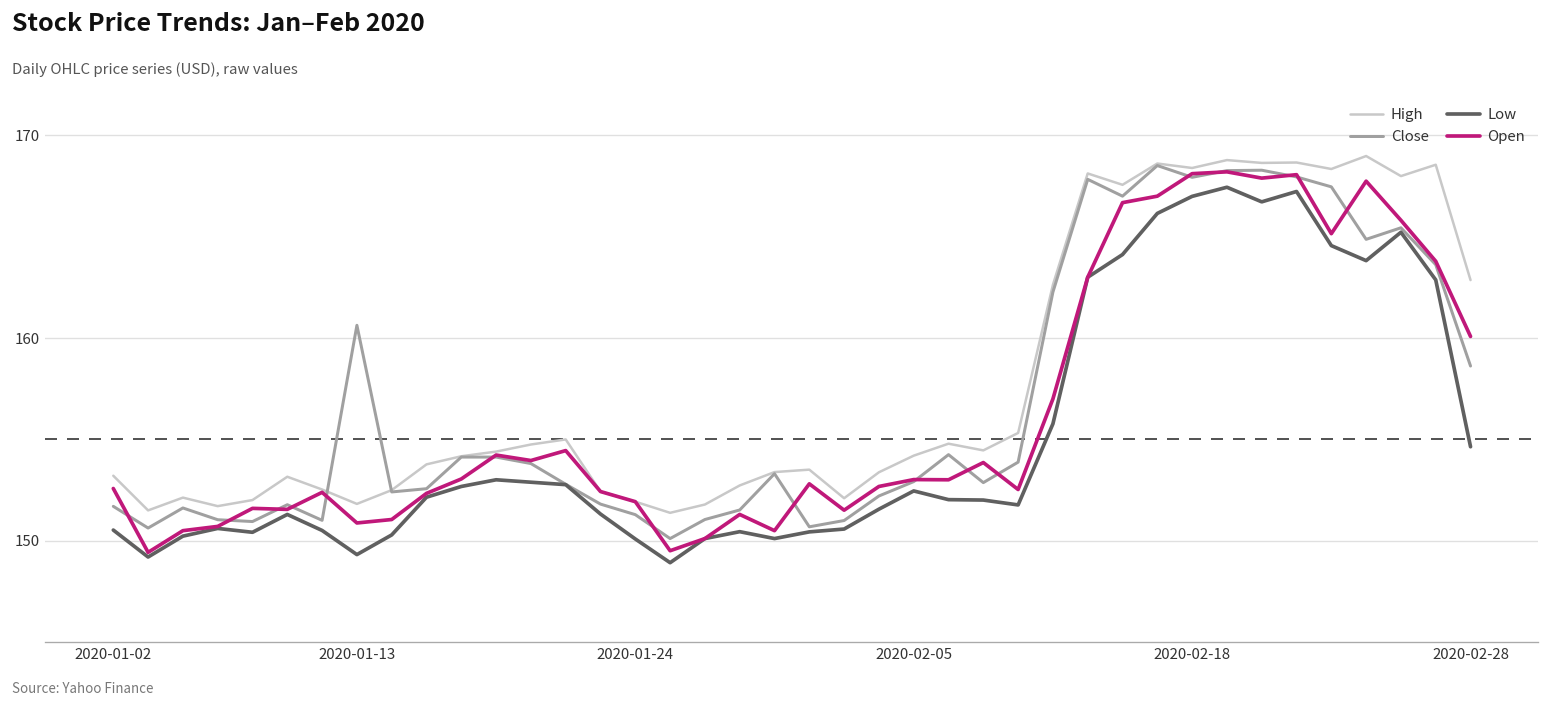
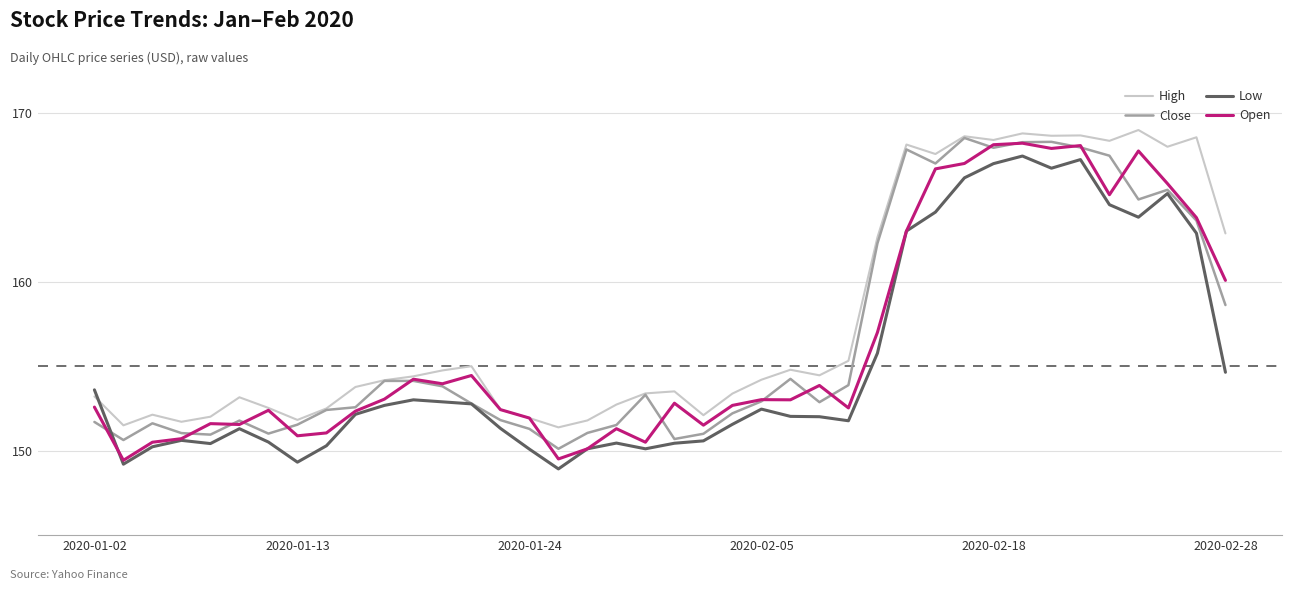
Low, 2020-01-02: 150.5 -> 153.6
Close, 2020-01-13: 160.6 -> 151.5
